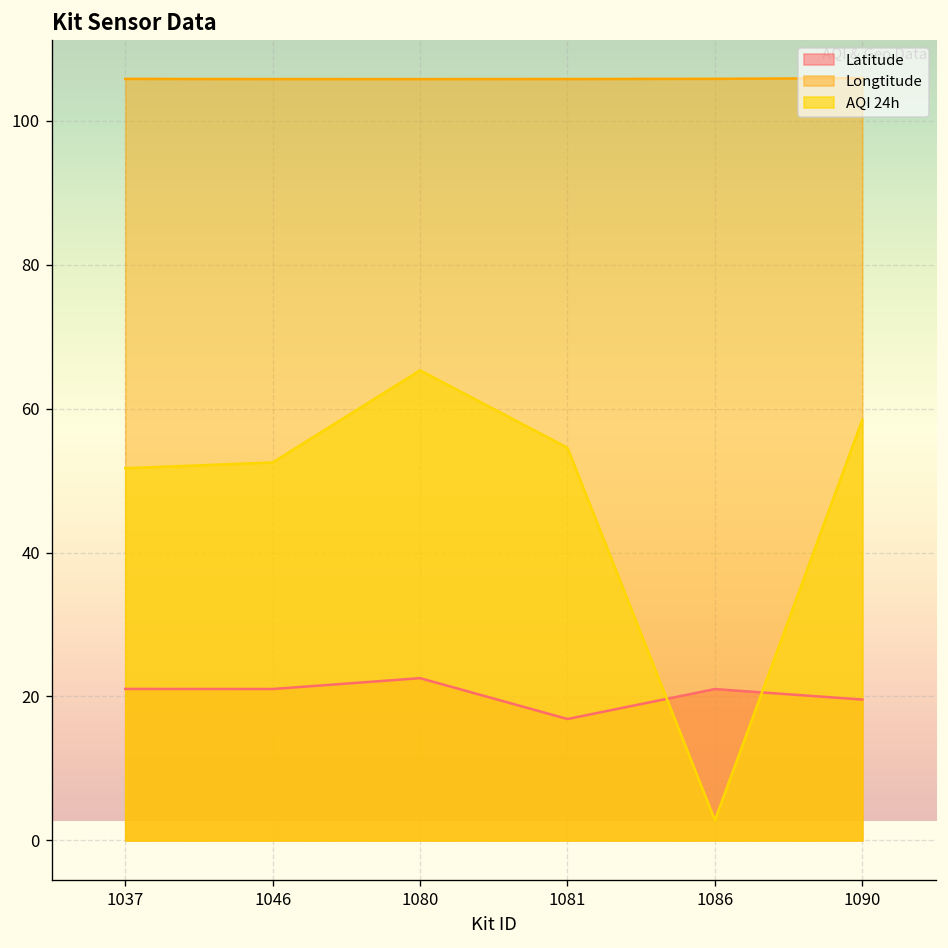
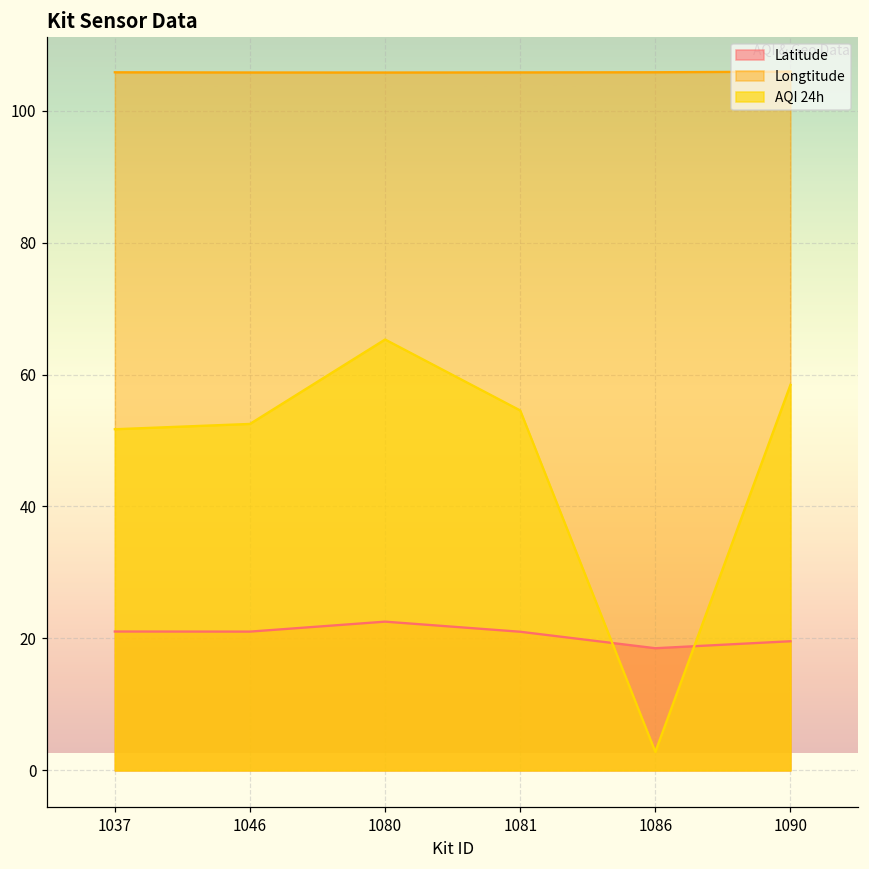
Latitude, 1081: 17 -> 21
Latitude, 1086: 21 -> 19
